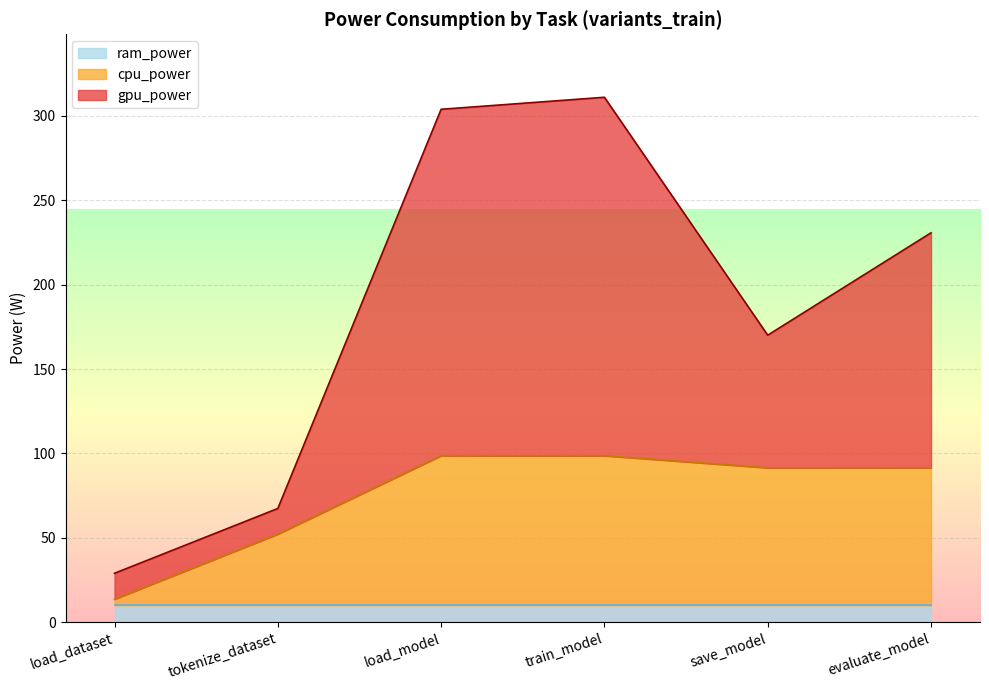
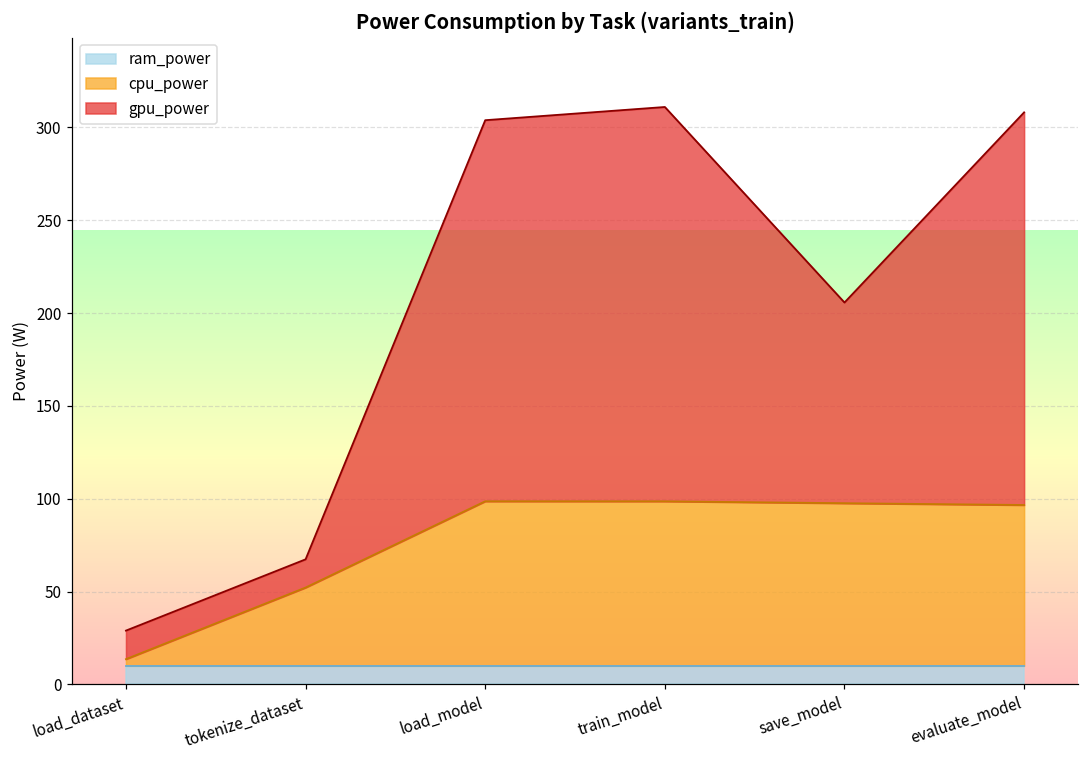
cpu_power, save_model: 91 -> 98
gpu_power, save_model: 79 -> 108
cpu_power, evaluate_model: 92 -> 97
gpu_power, evaluate_model: 139 -> 212
